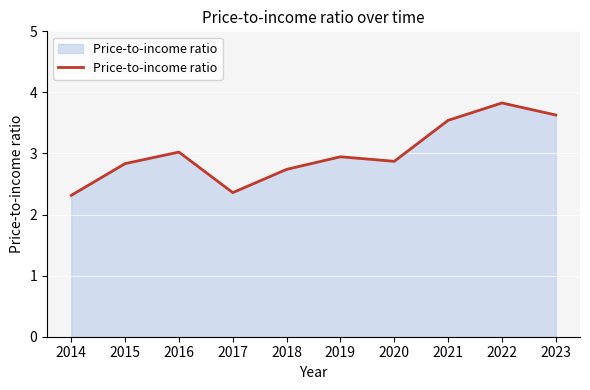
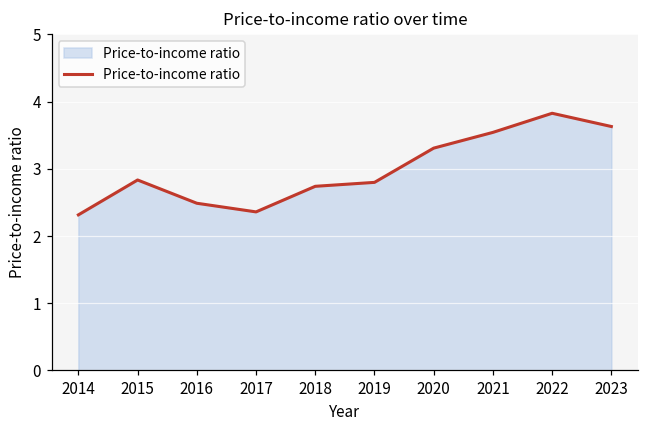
2016: 3.0 -> 2.5
2019: 2.9 -> 2.8
2020: 2.9 -> 3.3
